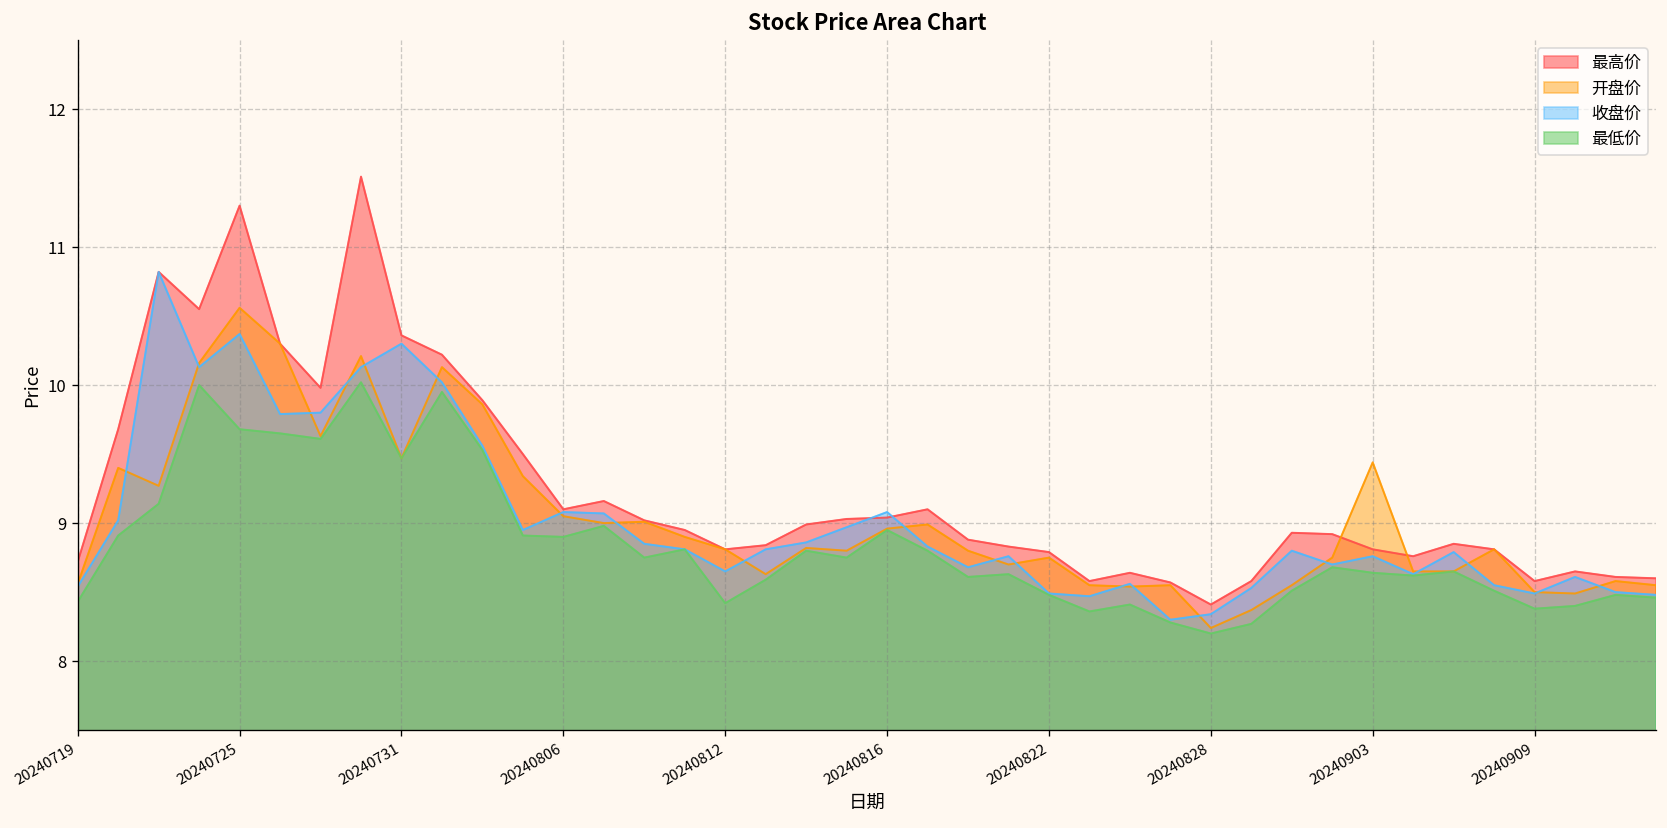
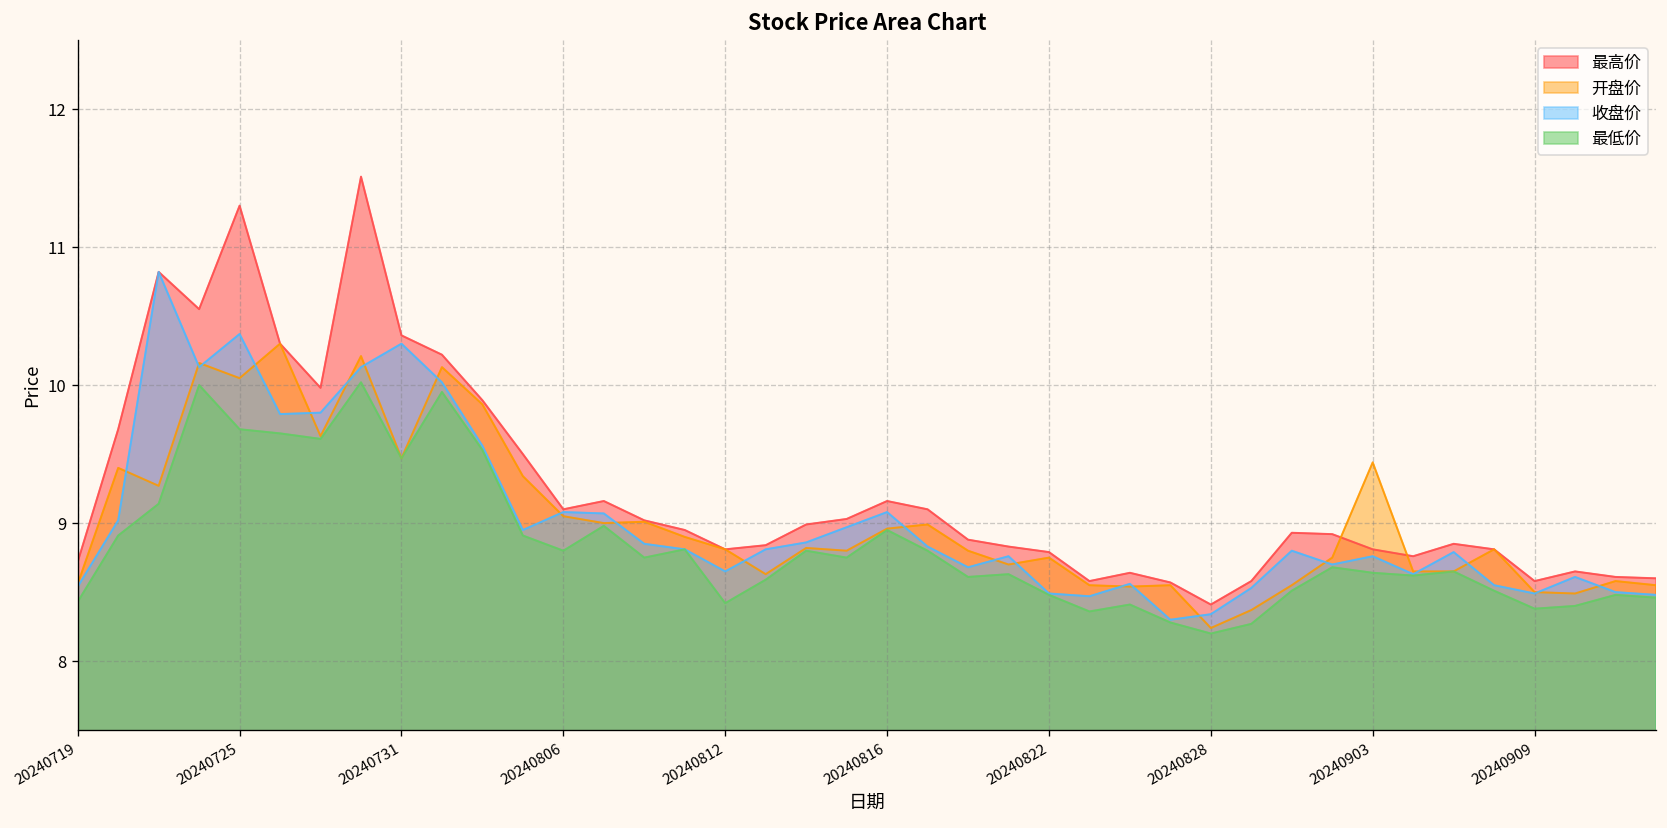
开盘价, 20240725: 10.56 -> 10.05
最低价, 20240806: 8.9 -> 8.8
最高价, 20240816: 9.04 -> 9.16
